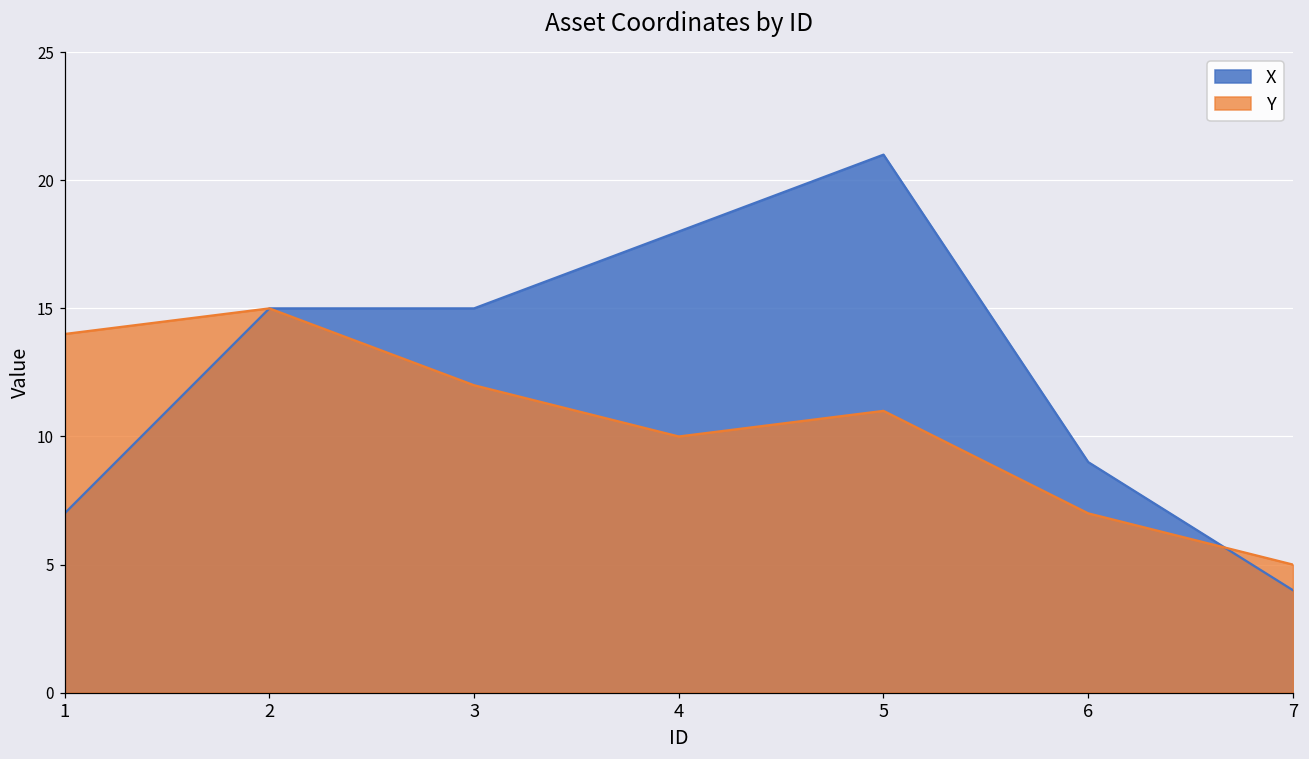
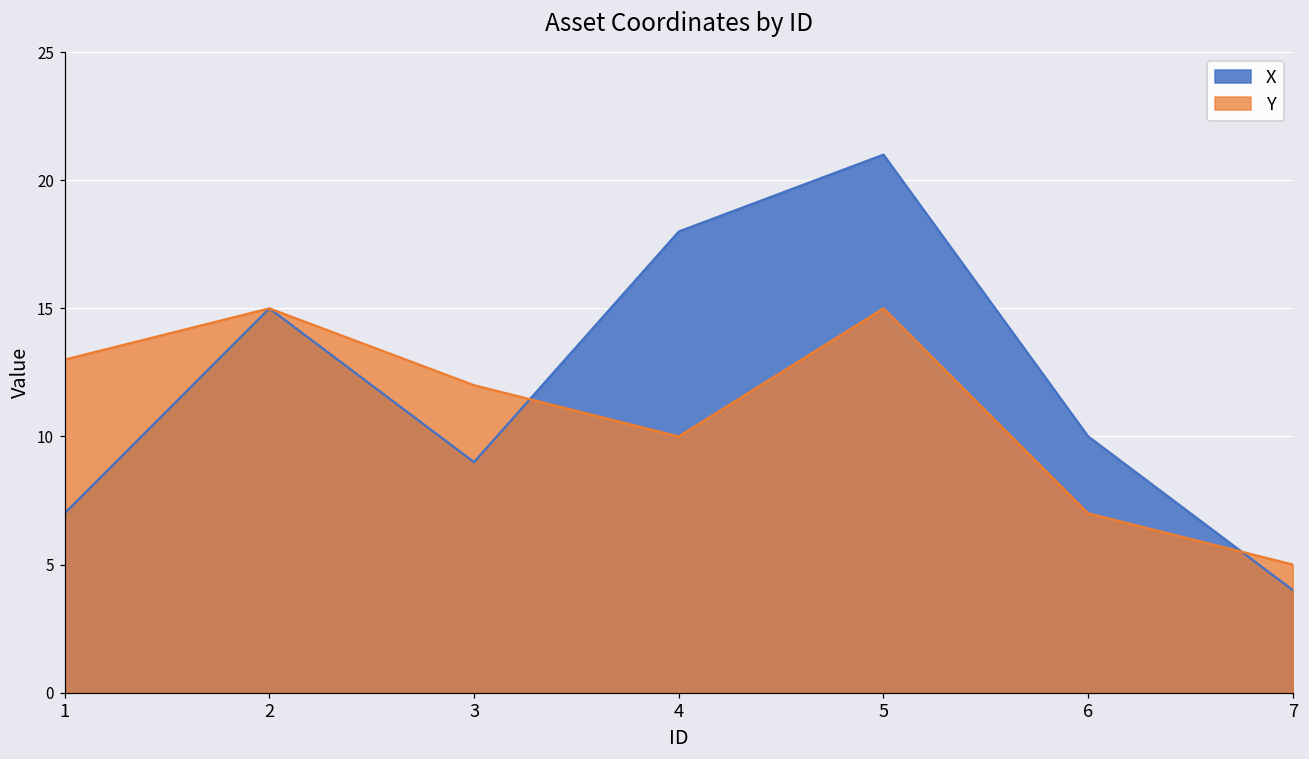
Y, 1: 14 -> 13
X, 3: 15 -> 9
Y, 5: 11 -> 15
X, 6: 9 -> 10
